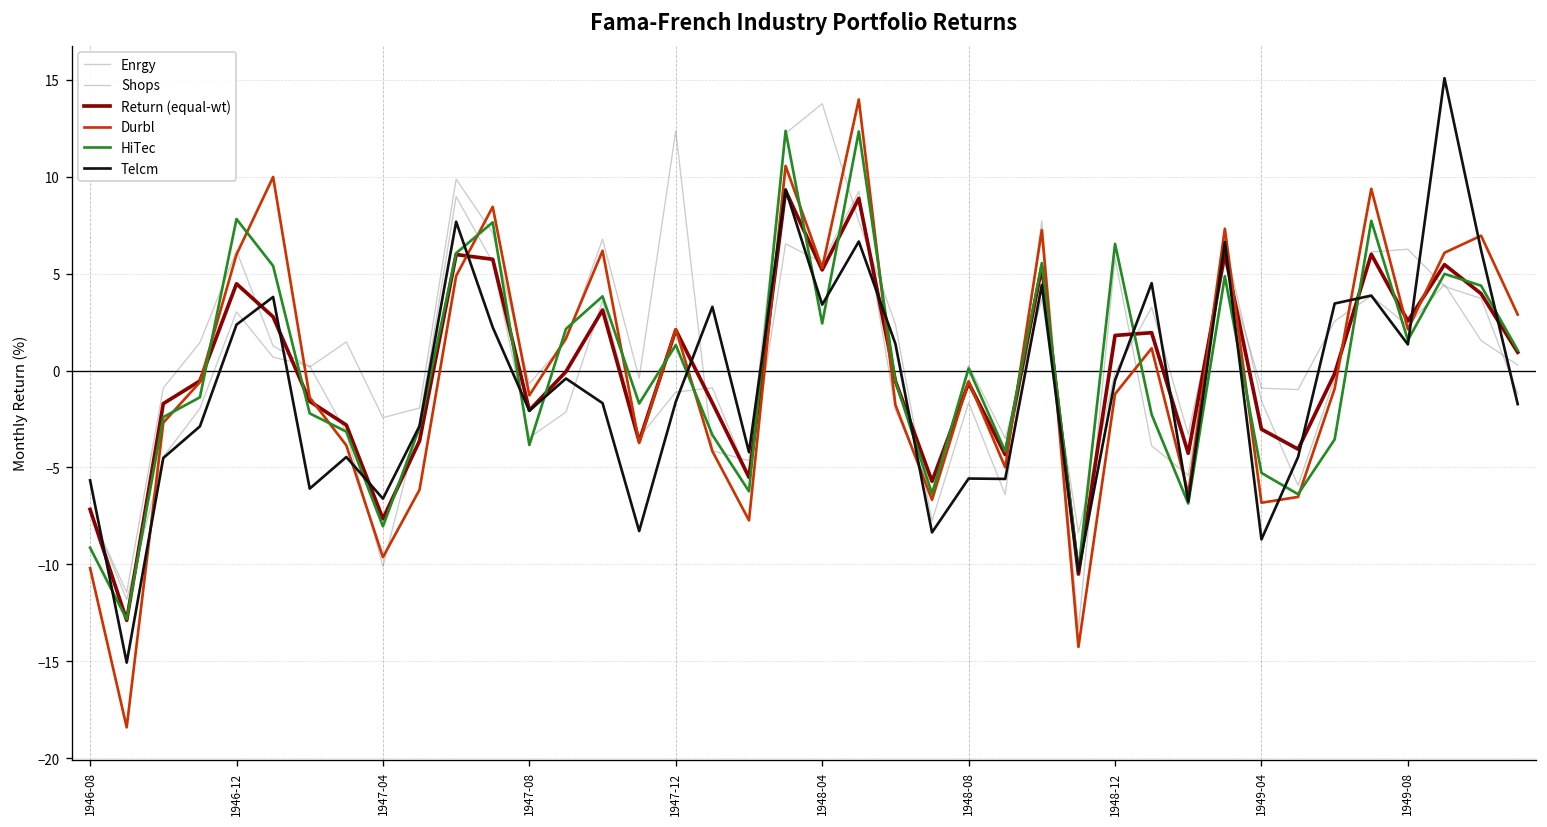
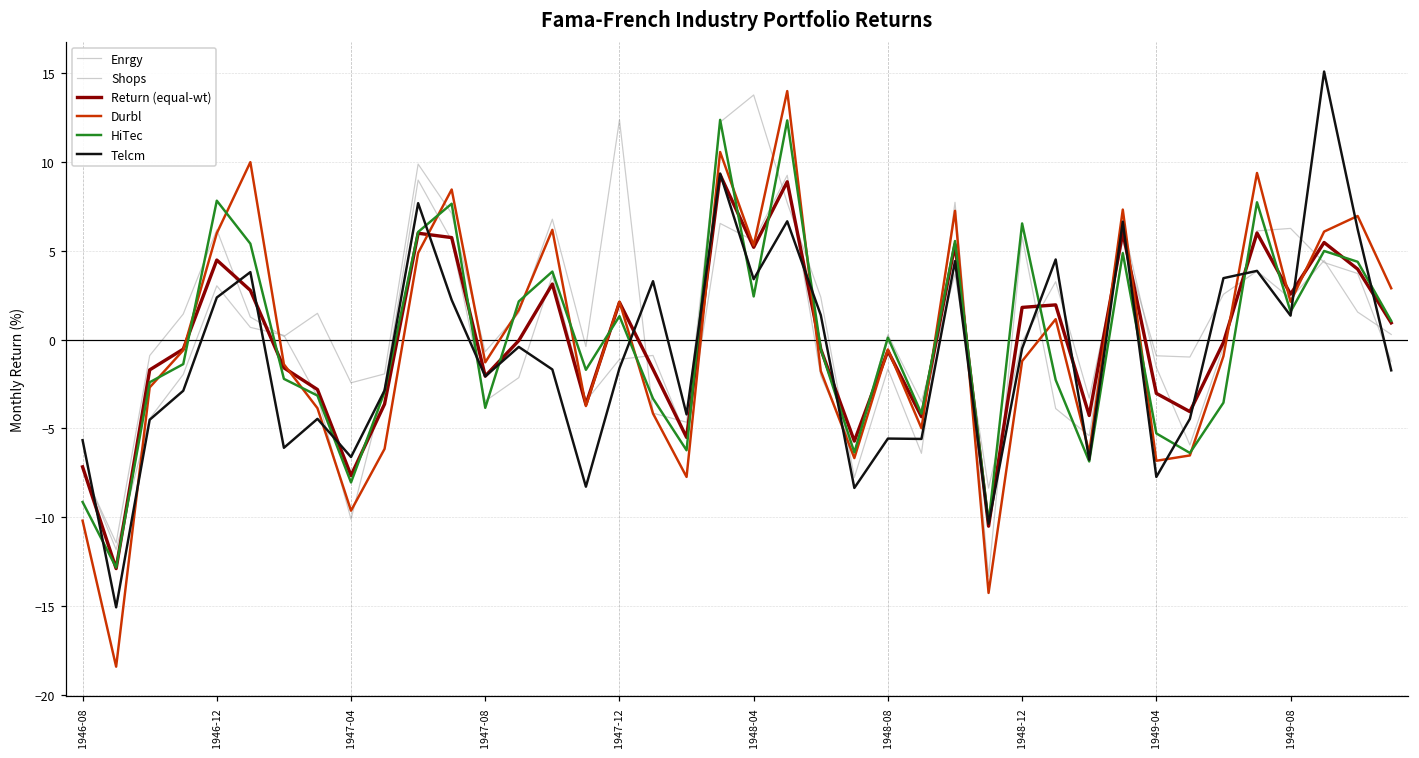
Telcm, 1949-04: -8.7 -> -7.7
